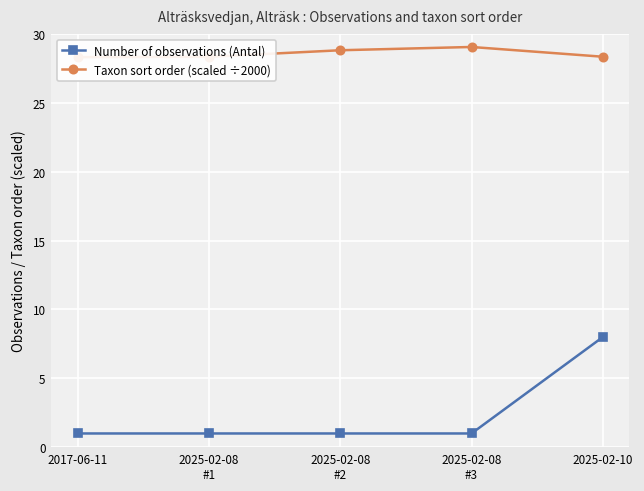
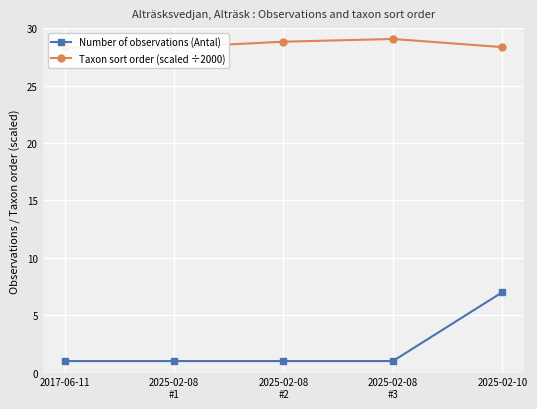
Number of observations (Antal), 2025-02-10: 8 -> 7
